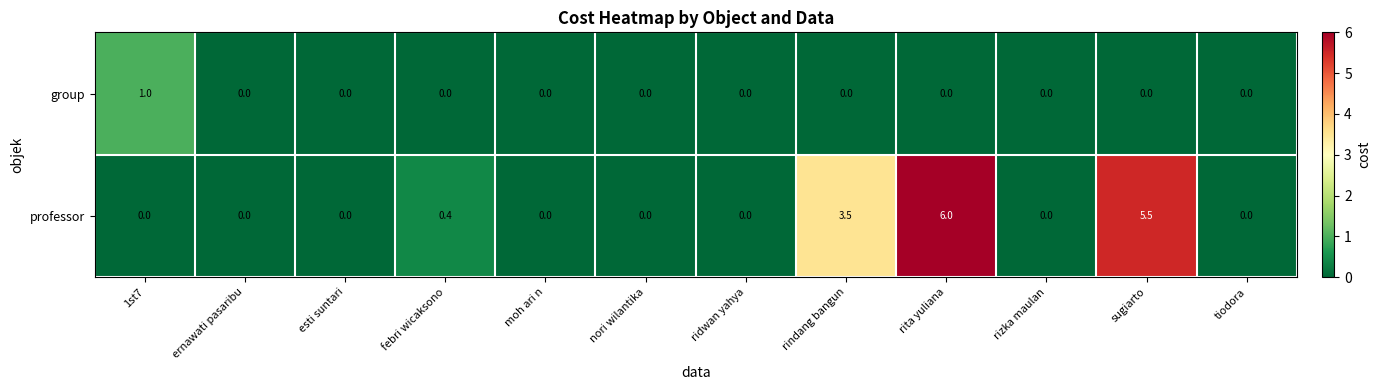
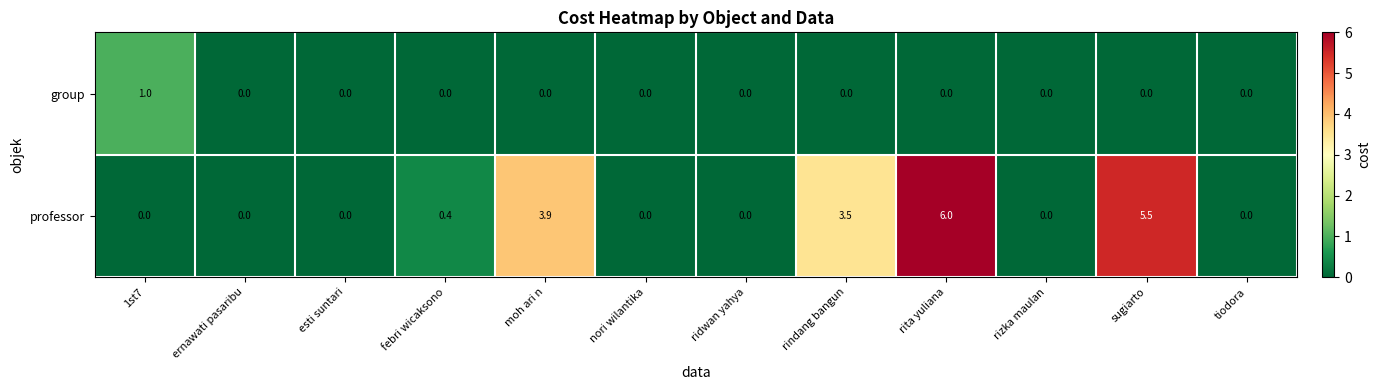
professor, moh ari n: 0.0 -> 3.9
